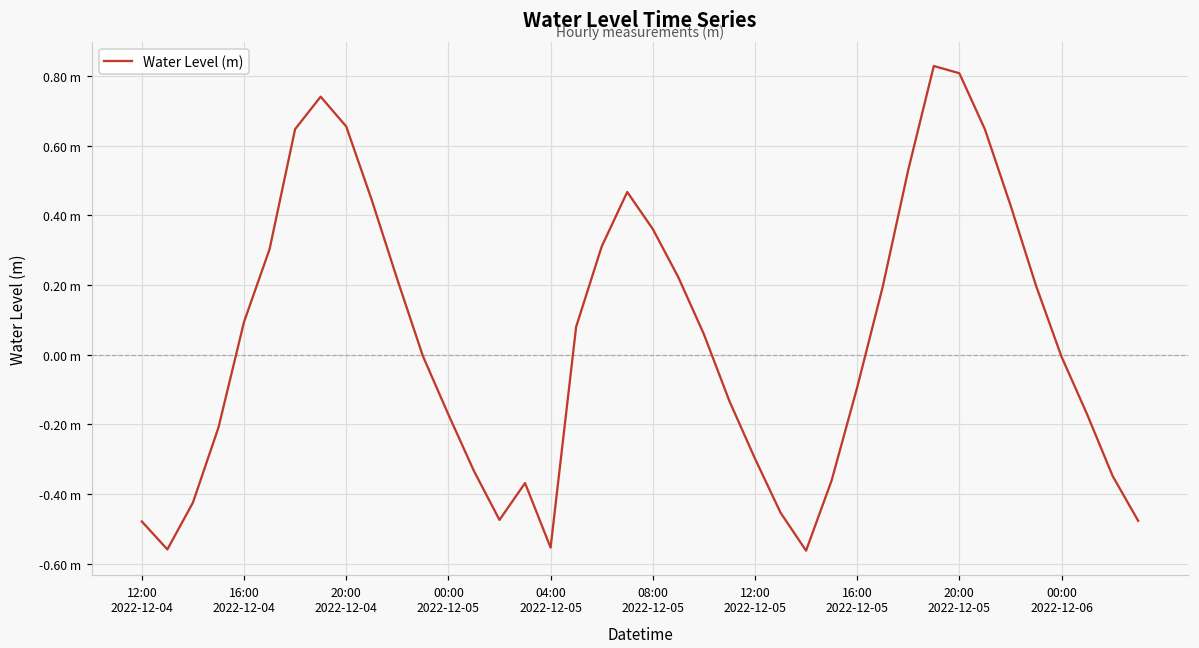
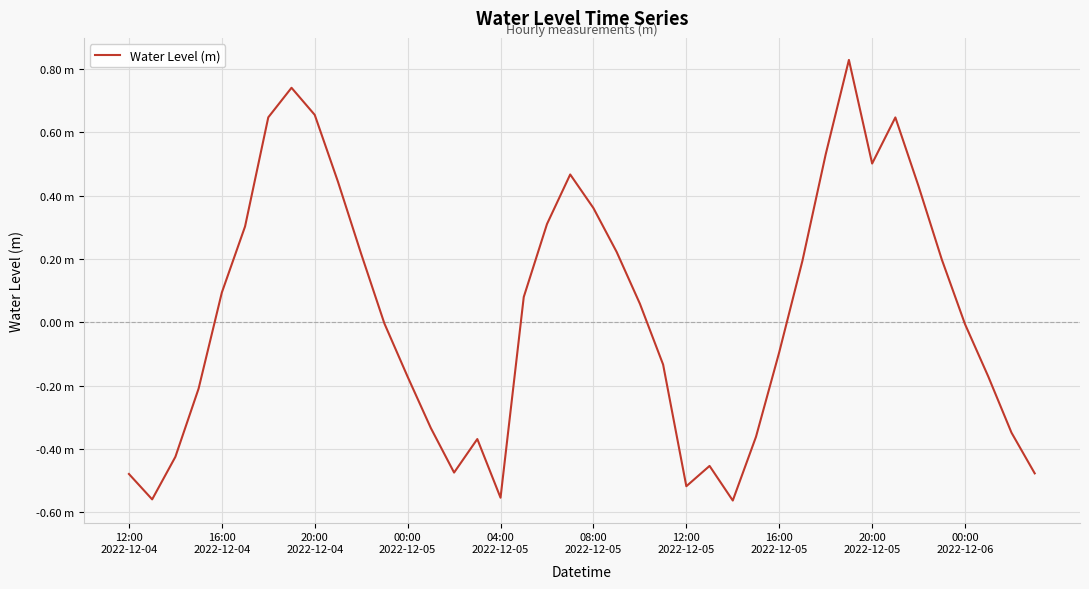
12:00 2022-12-05: -0.30 m -> -0.52 m
20:00 2022-12-05: 0.81 m -> 0.50 m
